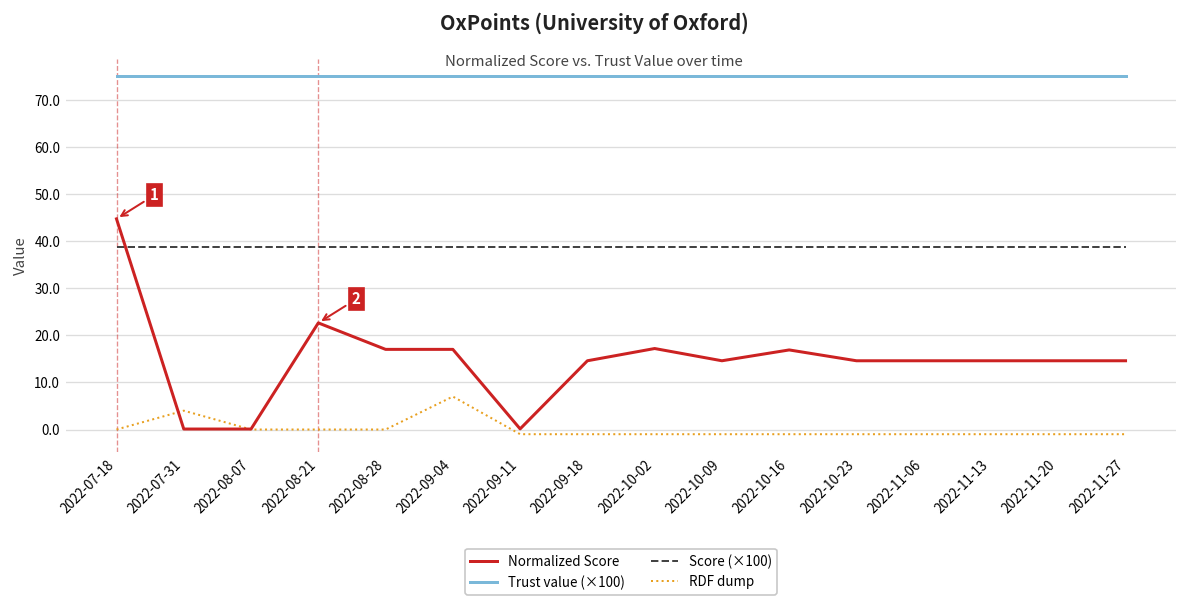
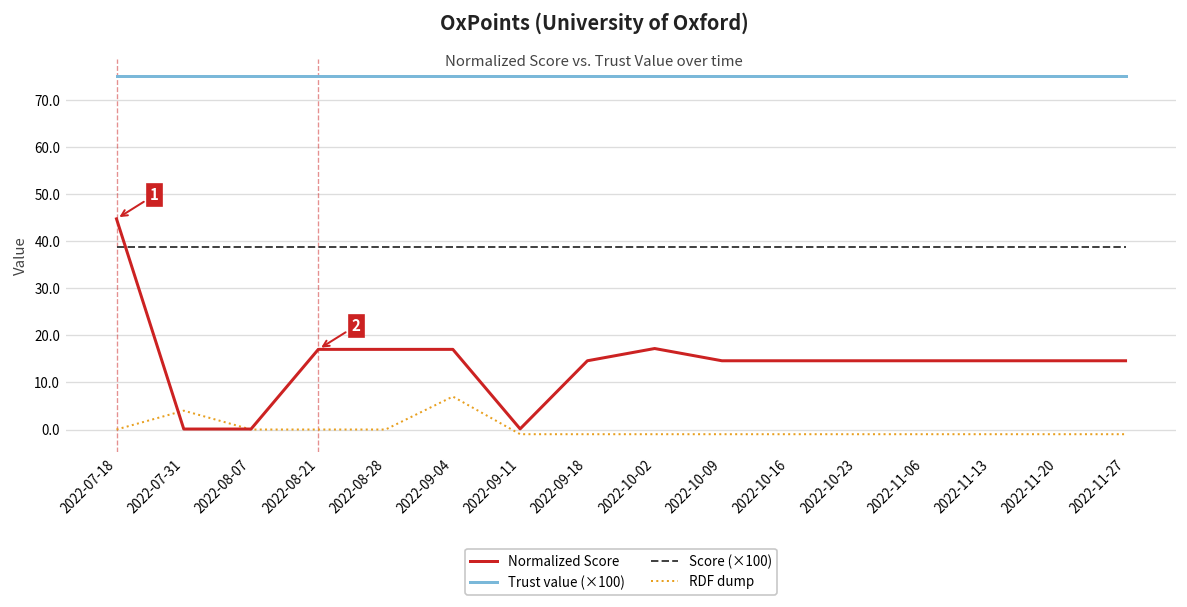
Normalized Score, 2022-08-21: 23 -> 17
Normalized Score, 2022-10-16: 17 -> 15
